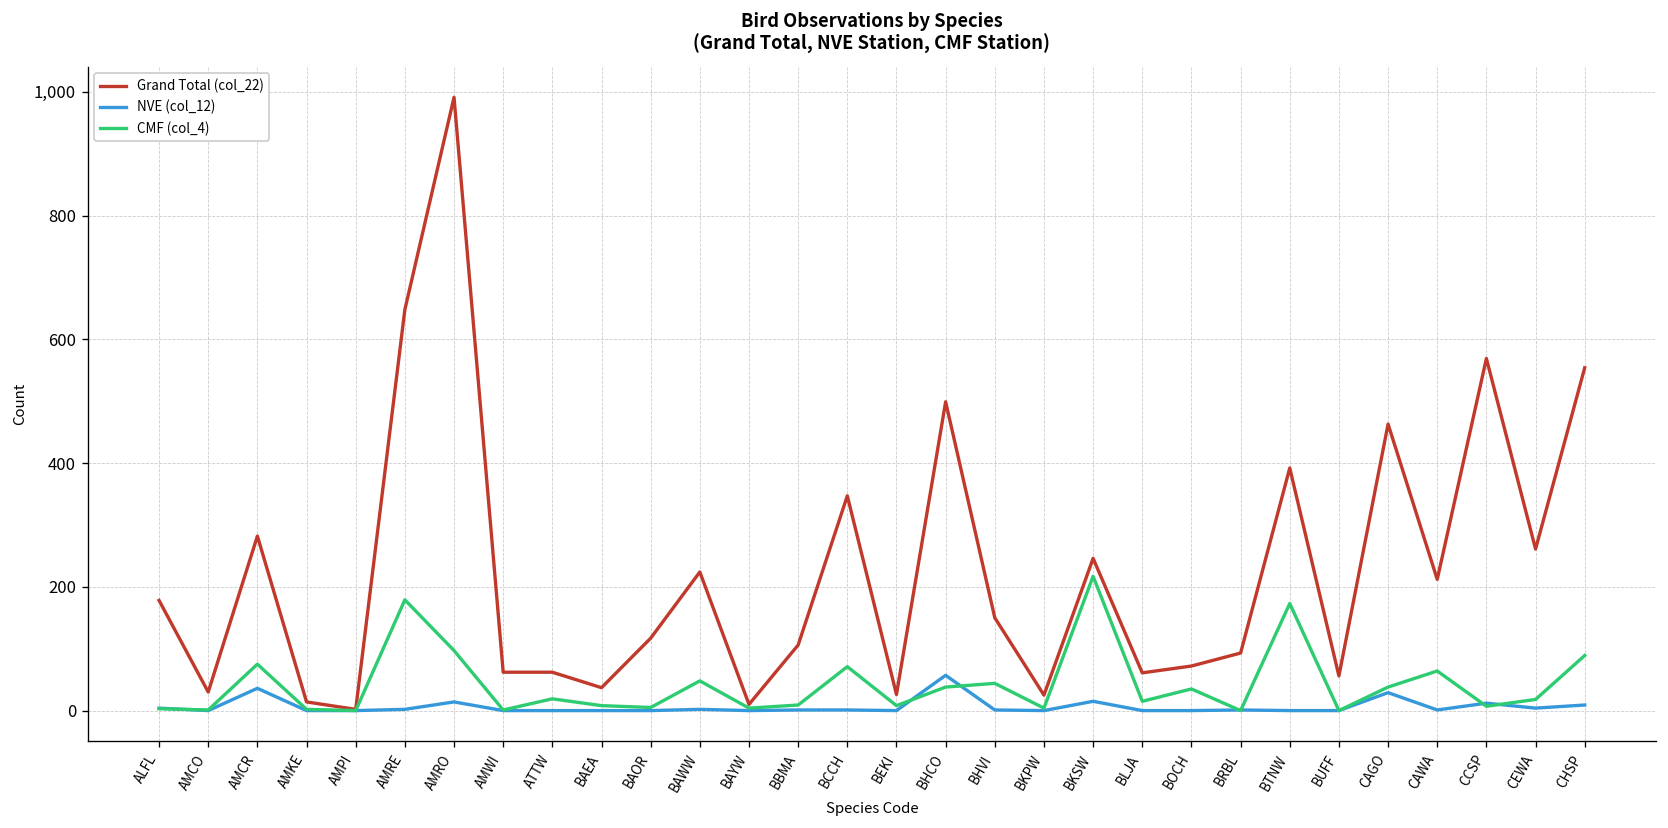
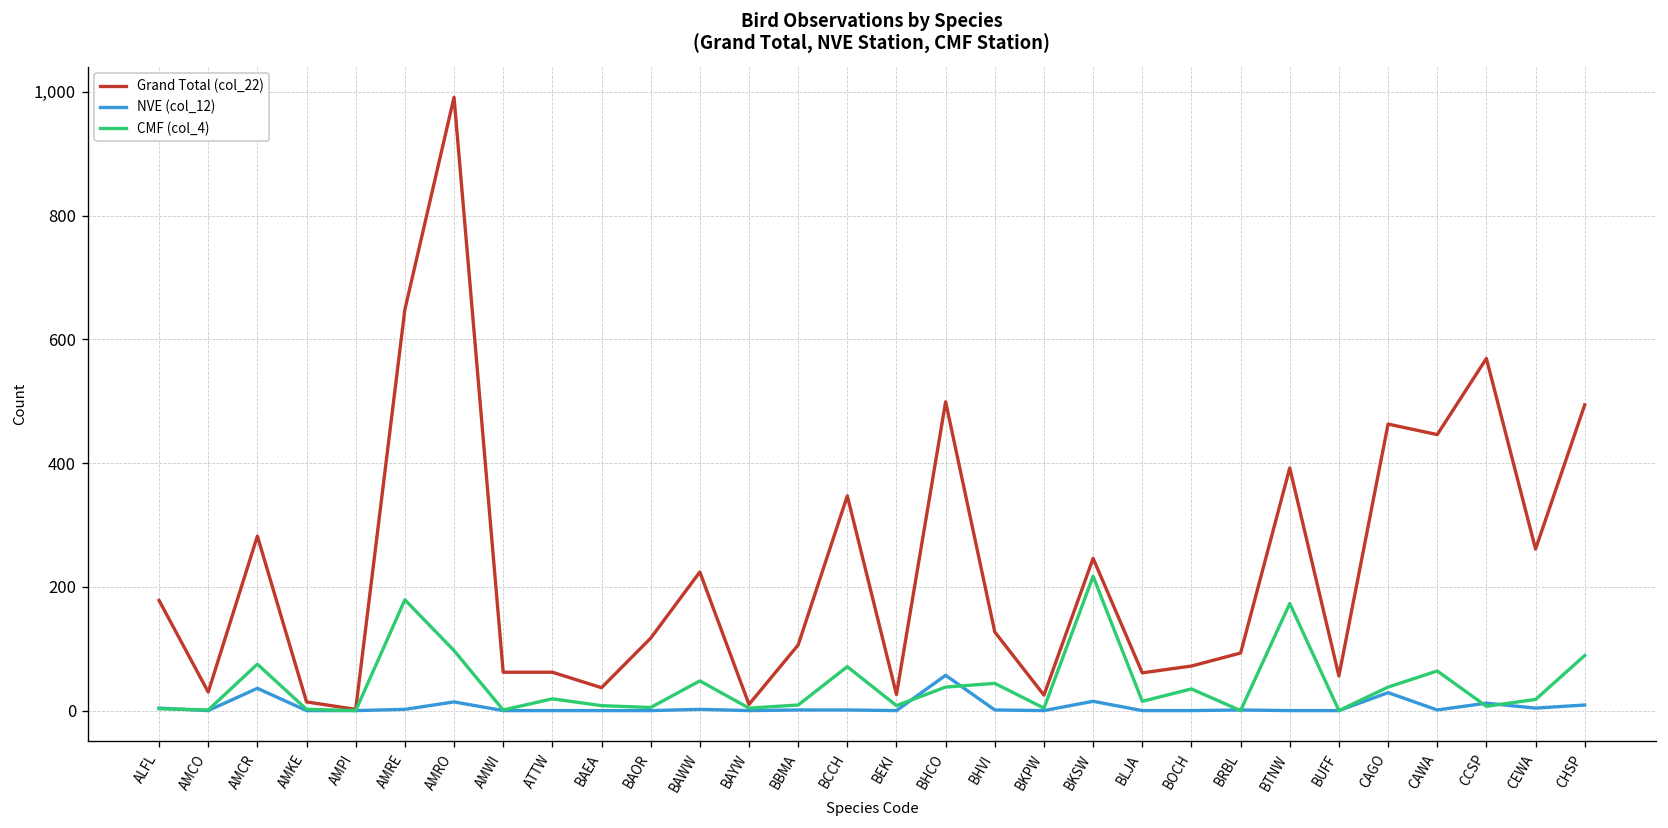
Grand Total (col_22), BHVI: 150 -> 130
Grand Total (col_22), CAWA: 210 -> 450
Grand Total (col_22), CHSP: 550 -> 490
